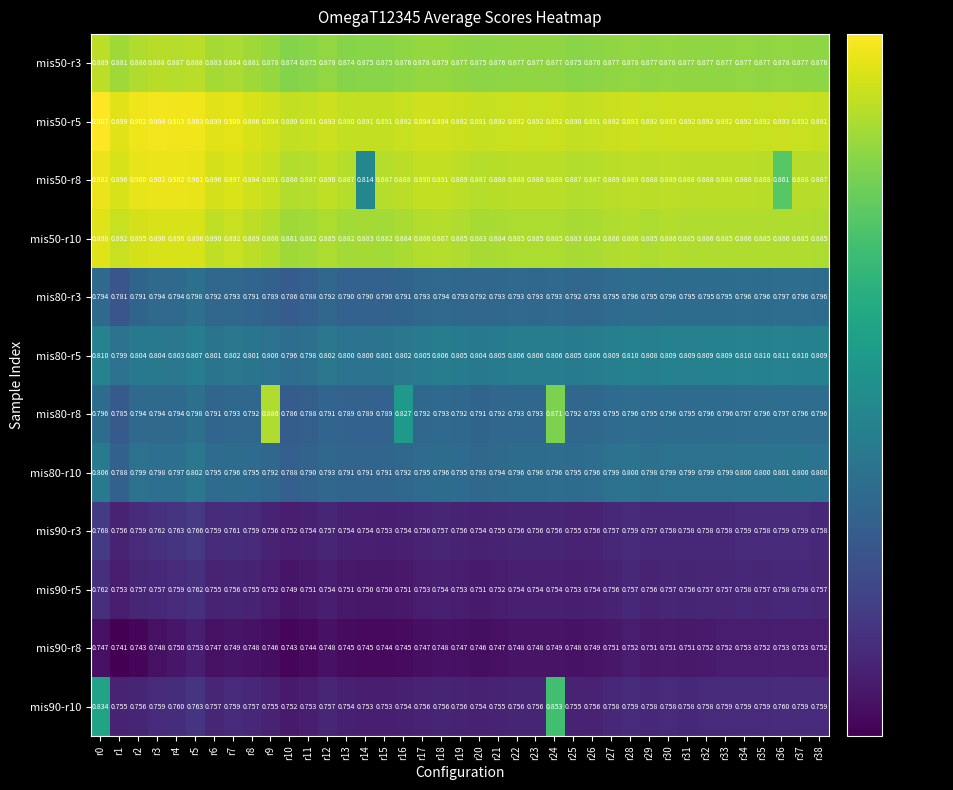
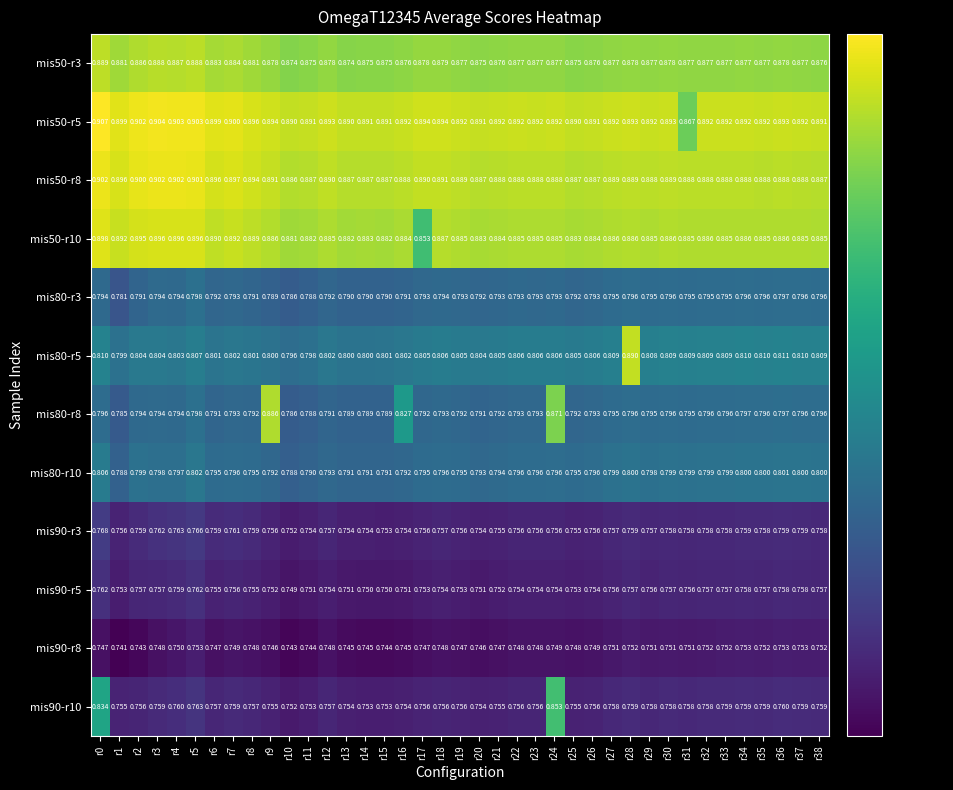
mis50-r5, r31: 0.892 -> 0.867
mis50-r8, r14: 0.814 -> 0.887
mis50-r8, r36: 0.861 -> 0.888
mis50-r10, r17: 0.886 -> 0.853
mis80-r5, r28: 0.810 -> 0.890
